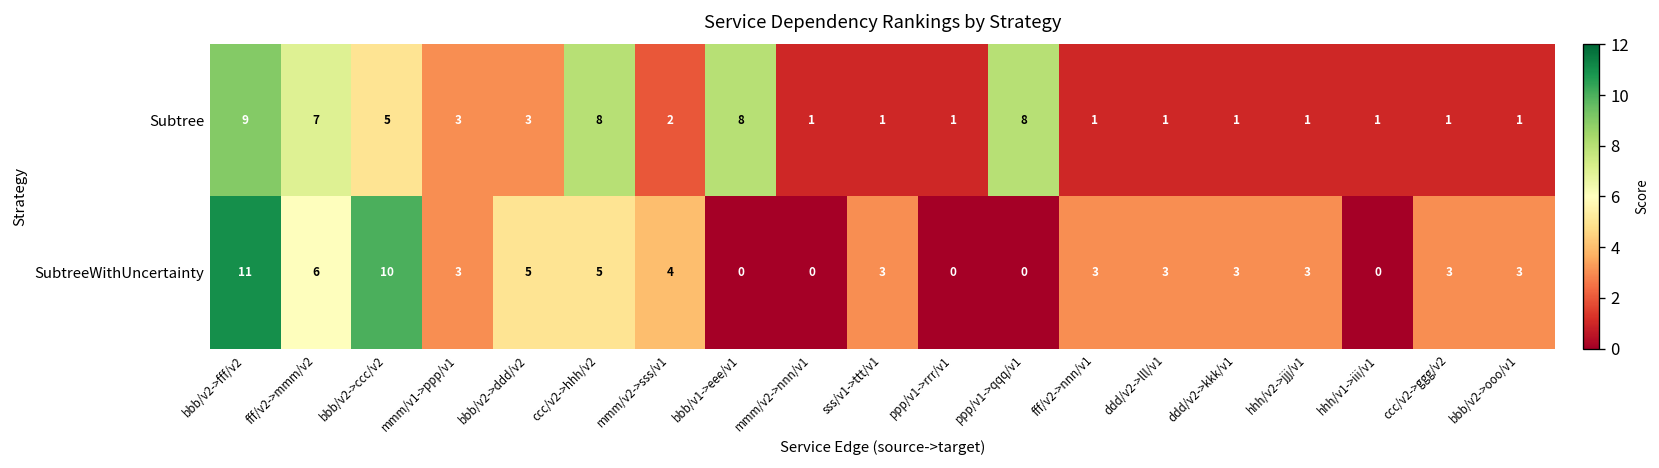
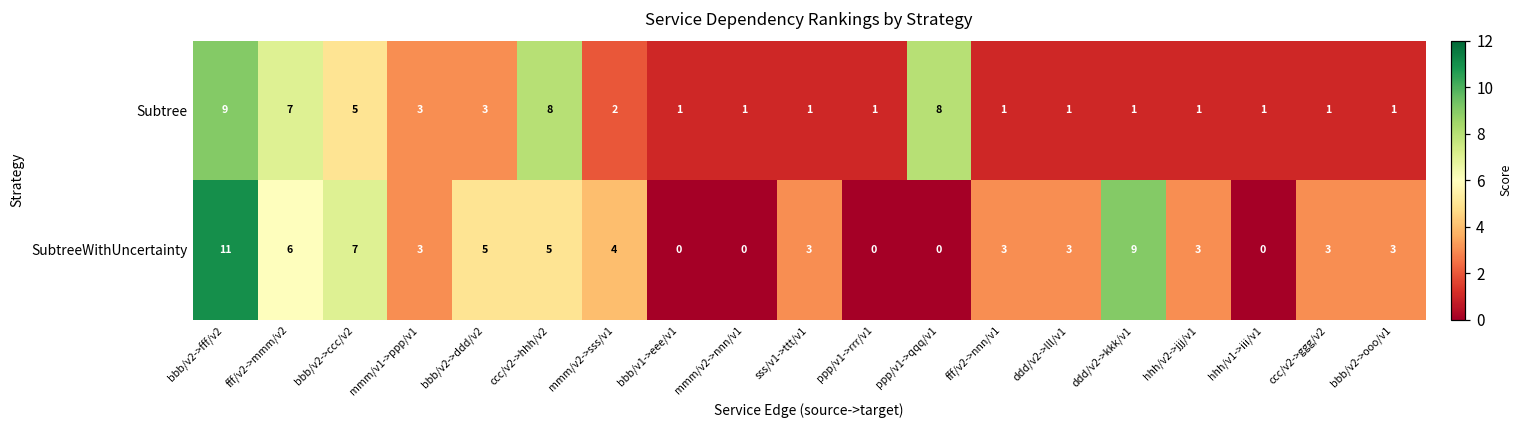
Subtree, bbb/v1->eee/v1: 8 -> 1
SubtreeWithUncertainty, bbb/v2->ccc/v2: 10 -> 7
SubtreeWithUncertainty, ddd/v2->kkk/v1: 3 -> 9
